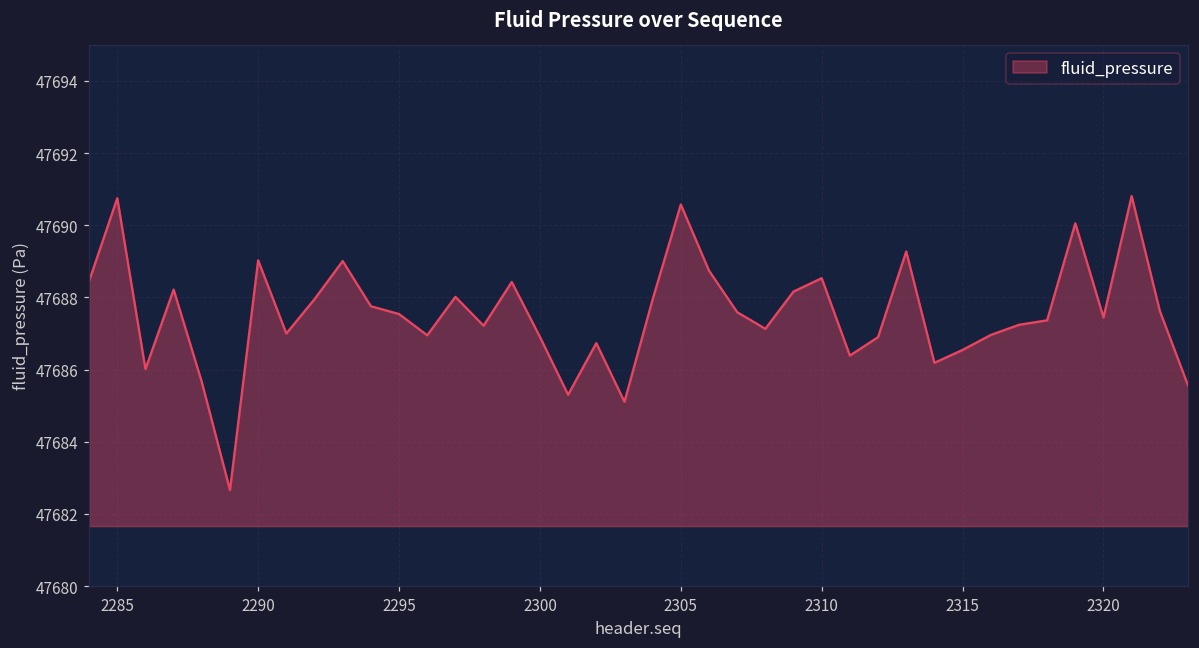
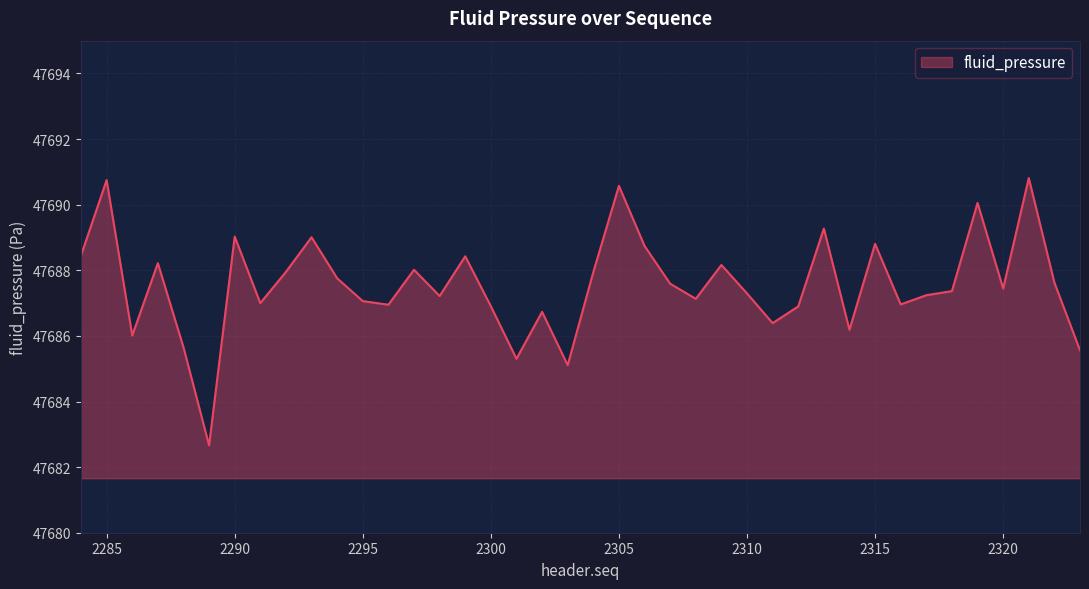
2295: 47687.5 -> 47687.1
2310: 47688.5 -> 47687.3
2315: 47686.5 -> 47688.8
